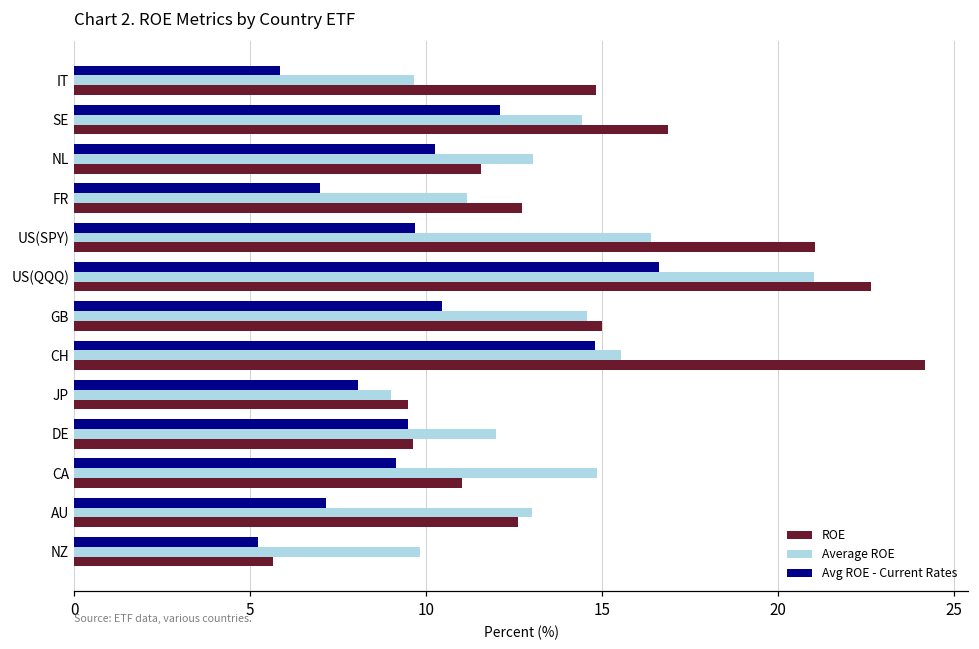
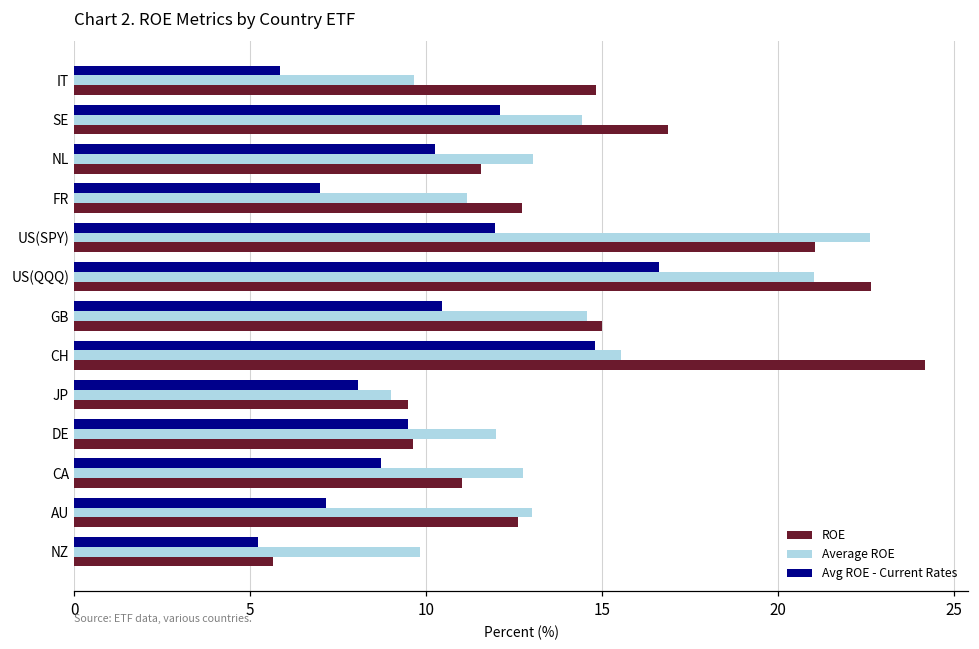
Avg ROE - Current Rates, US(SPY): 9.7 -> 12.0
Average ROE, US(SPY): 16.4 -> 22.6
Avg ROE - Current Rates, CA: 9.1 -> 8.7
Average ROE, CA: 14.9 -> 12.8
